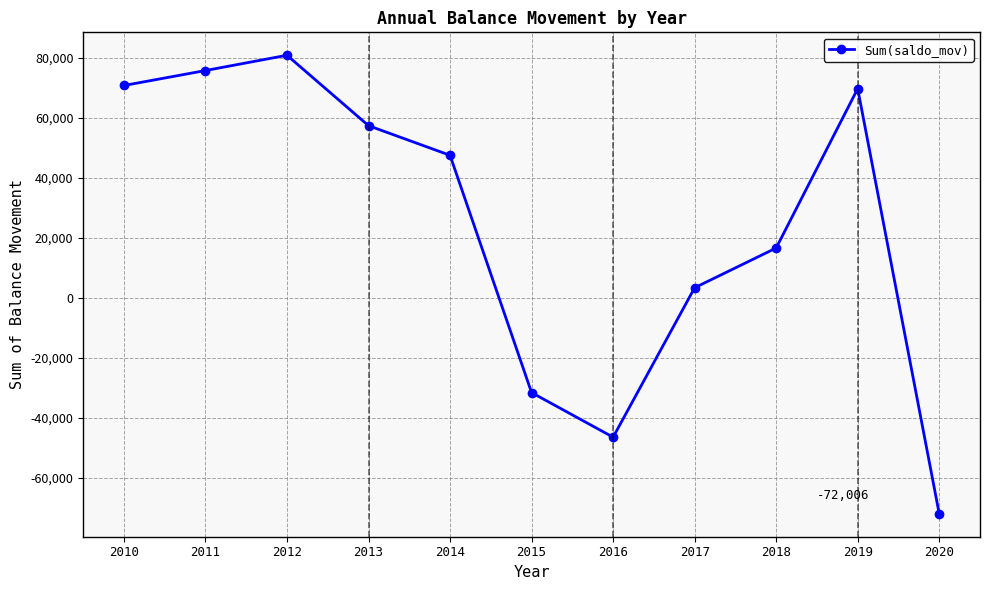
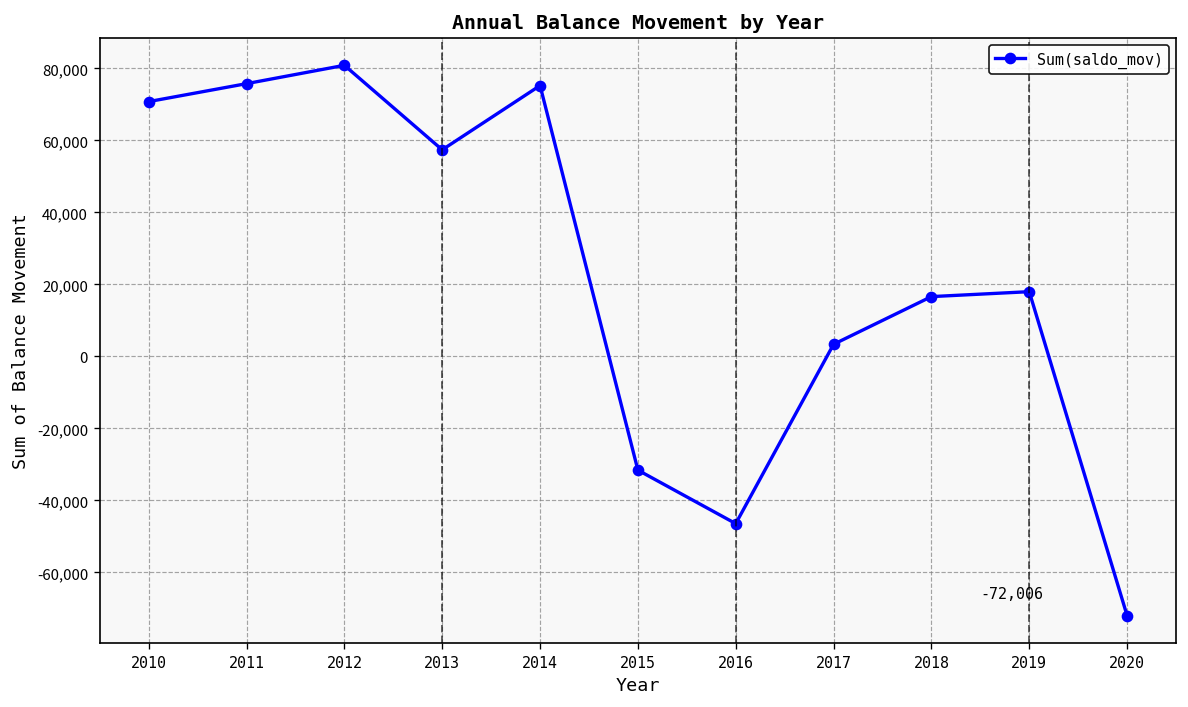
2014: 47,000 -> 75,000
2019: 70,000 -> 18,000
